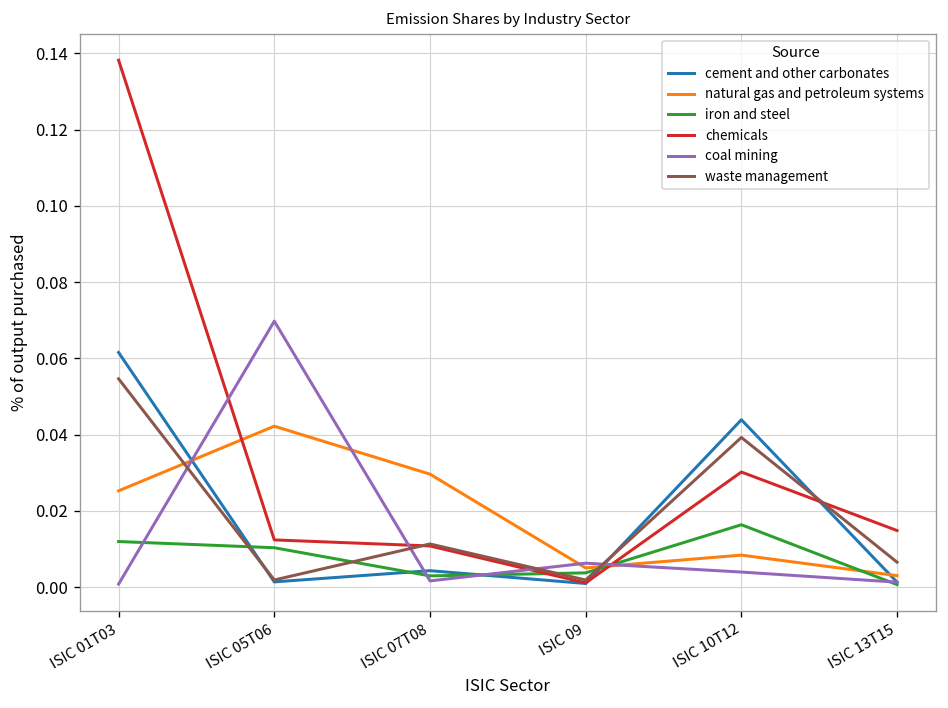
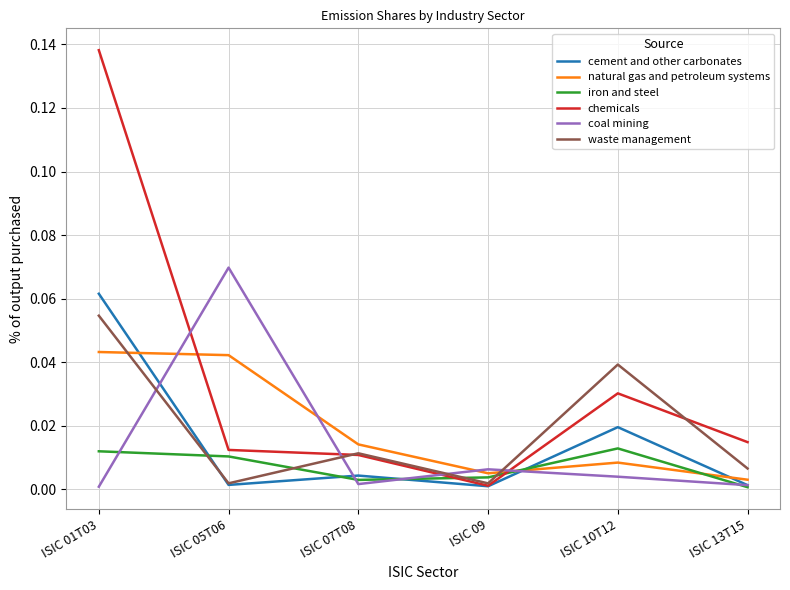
natural gas and petroleum systems, ISIC 01T03: 0.025 -> 0.043
natural gas and petroleum systems, ISIC 07T08: 0.030 -> 0.014
cement and other carbonates, ISIC 10T12: 0.044 -> 0.020
iron and steel, ISIC 10T12: 0.016 -> 0.013
